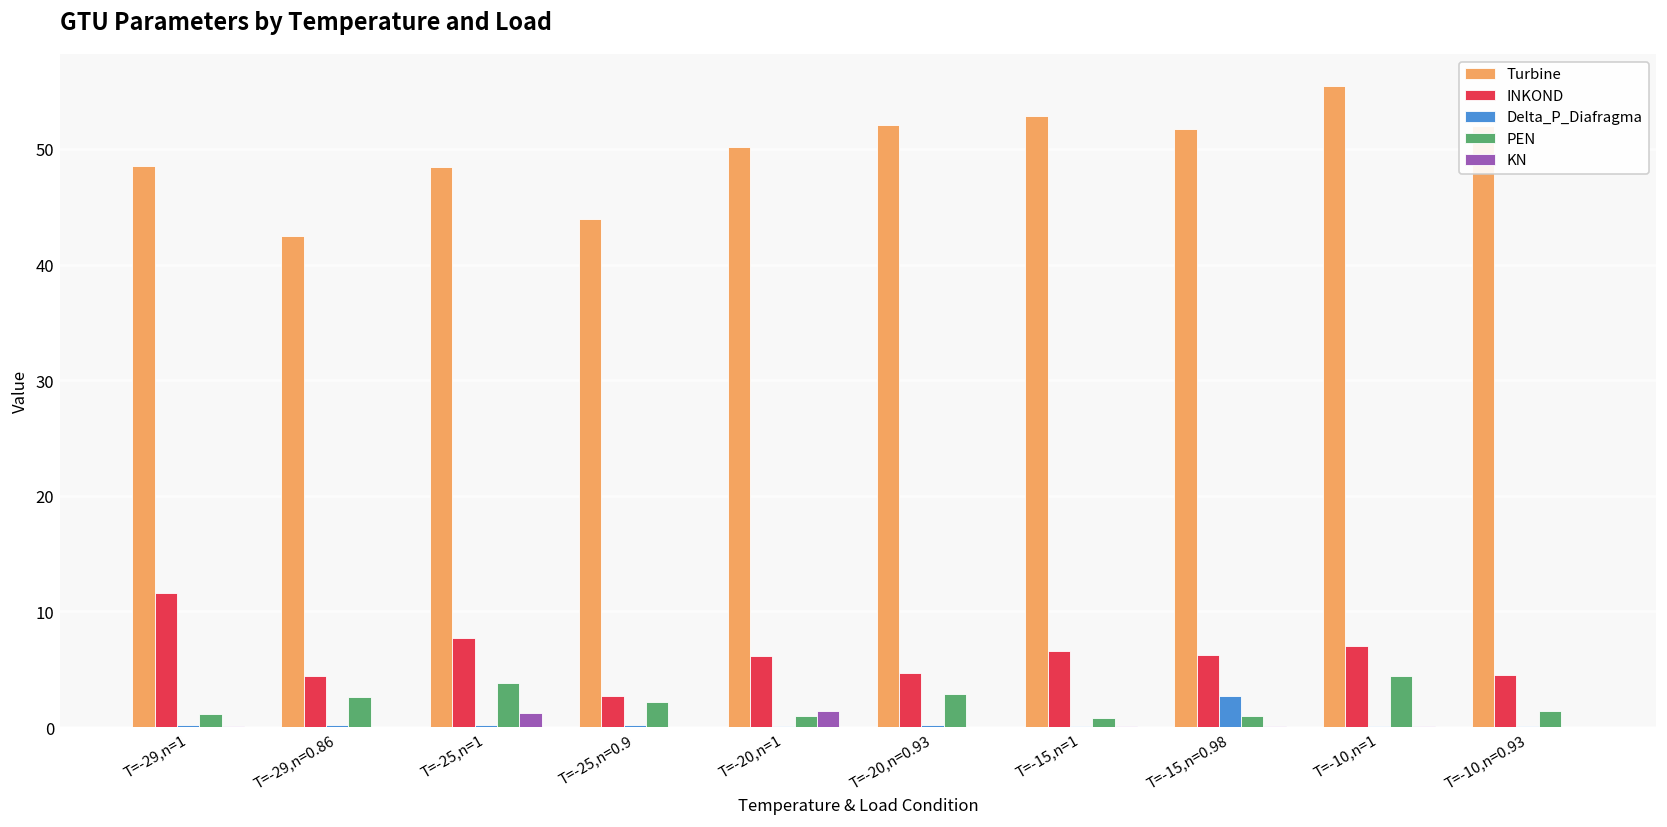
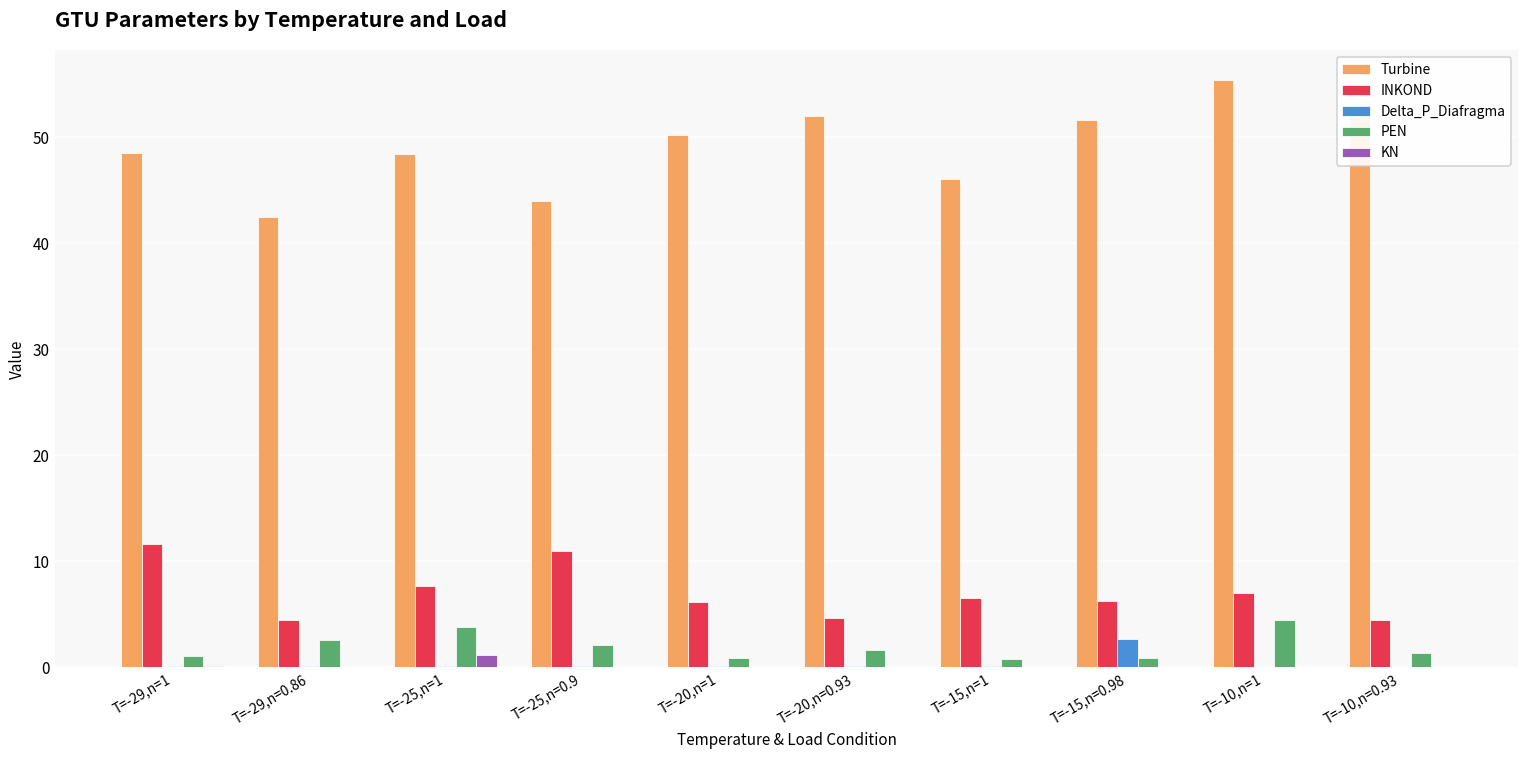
INKOND, T=-25,n=0.9: 3 -> 11
KN, T=-20,n=1: 1 -> 0
PEN, T=-20,n=0.93: 3 -> 2
Turbine, T=-15,n=1: 53 -> 46
